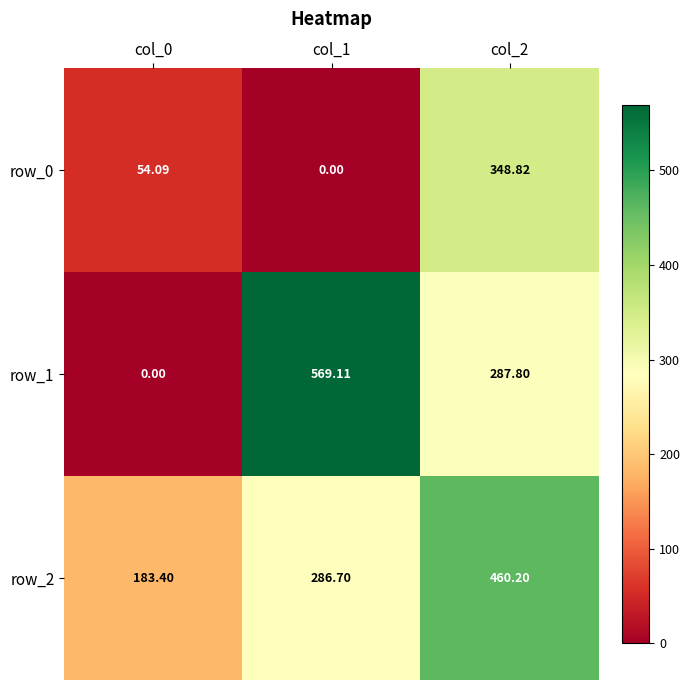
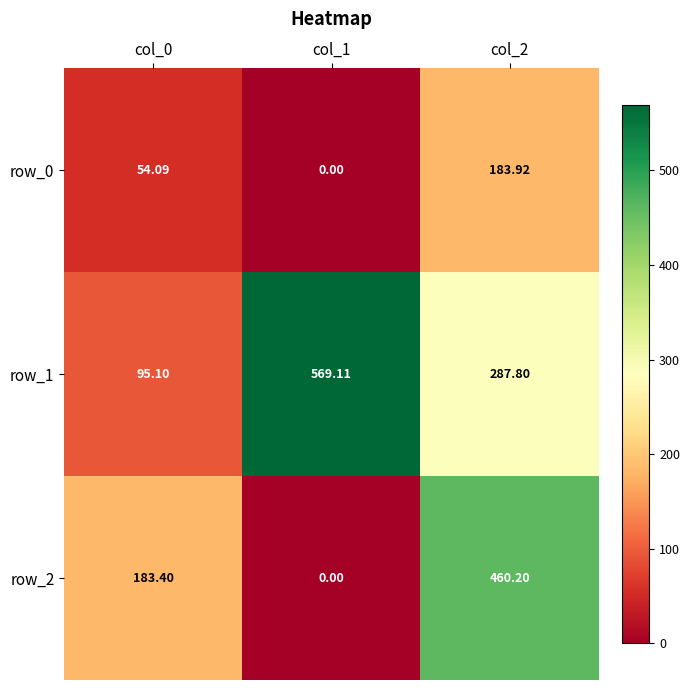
row_0, col_2: 348.82 -> 183.92
row_1, col_0: 0.00 -> 95.10
row_2, col_1: 286.70 -> 0.00
